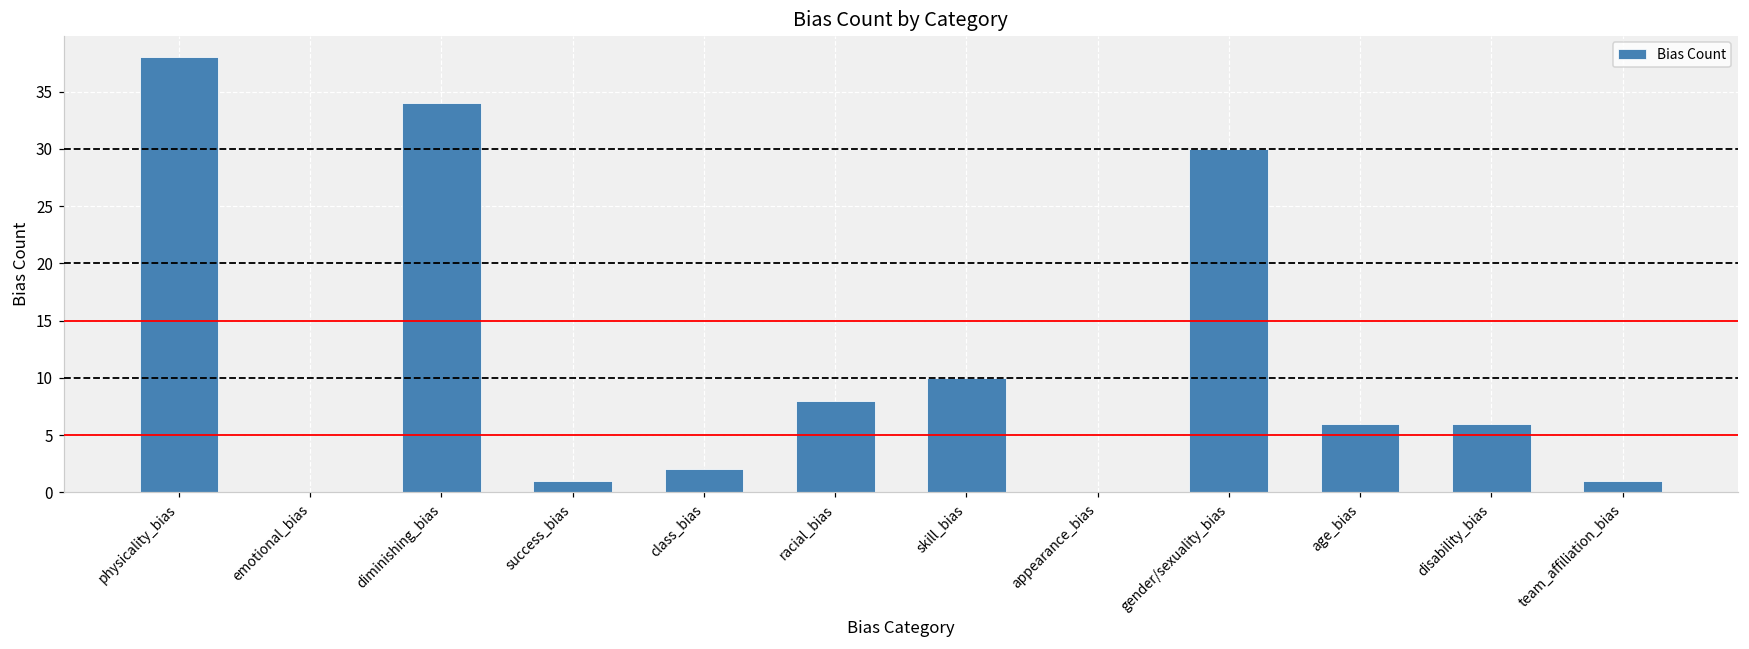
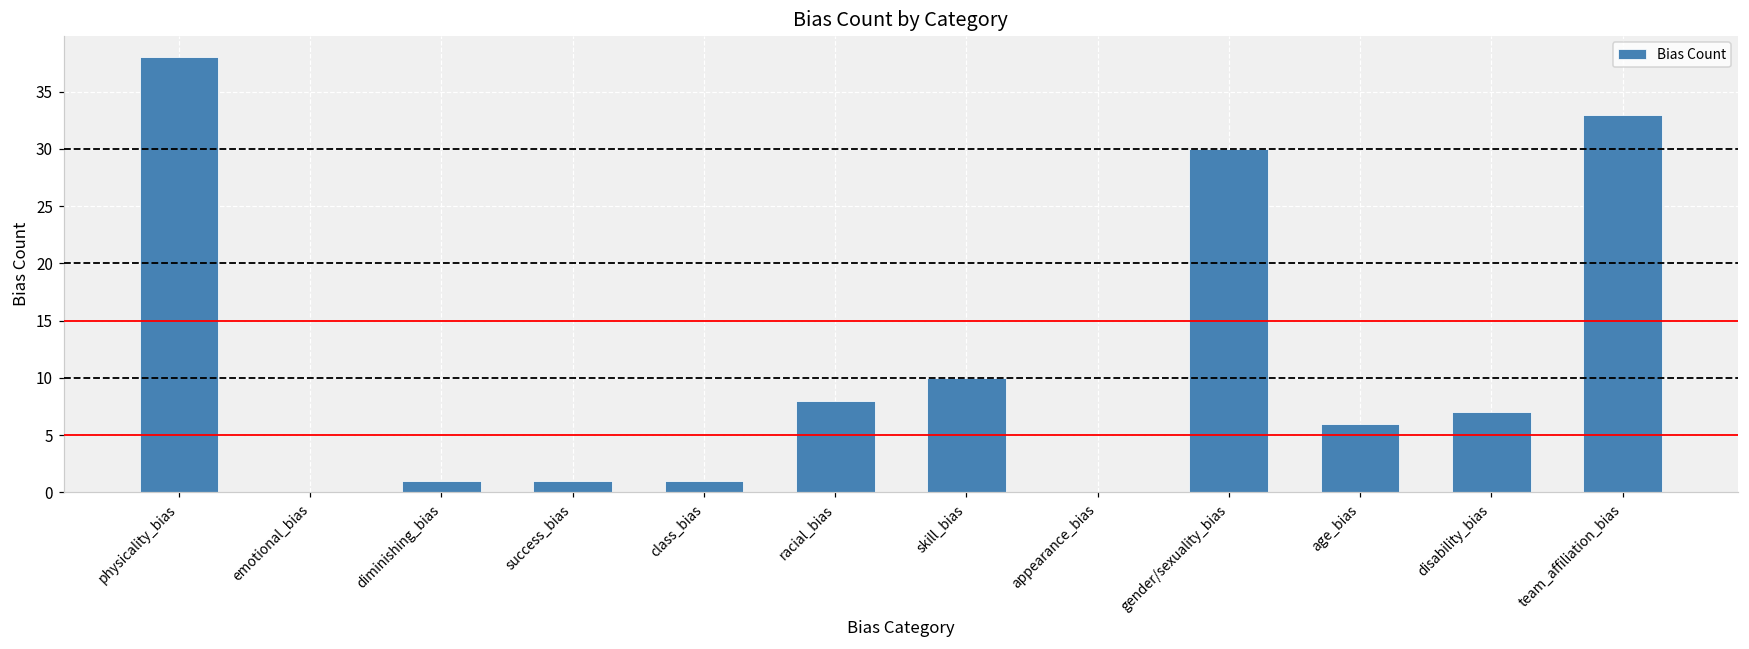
diminishing_bias: 34 -> 1
class_bias: 2 -> 1
disability_bias: 6 -> 7
team_affiliation_bias: 1 -> 33
